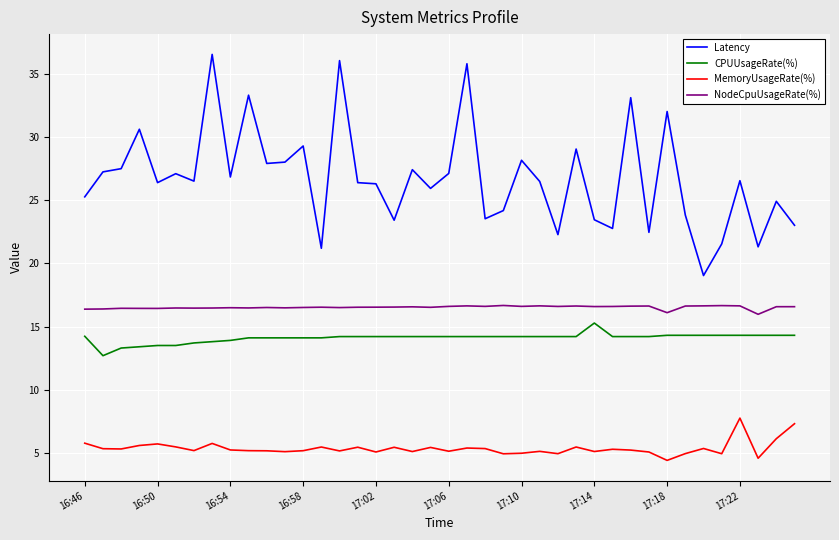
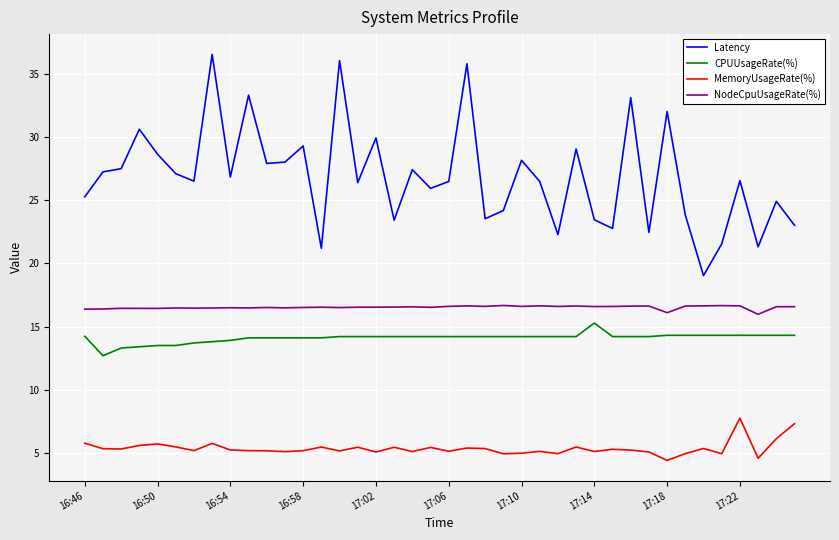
Latency, 16:50: 26.4 -> 28.6
Latency, 17:02: 26.3 -> 29.9
Latency, 17:06: 27.1 -> 26.5
